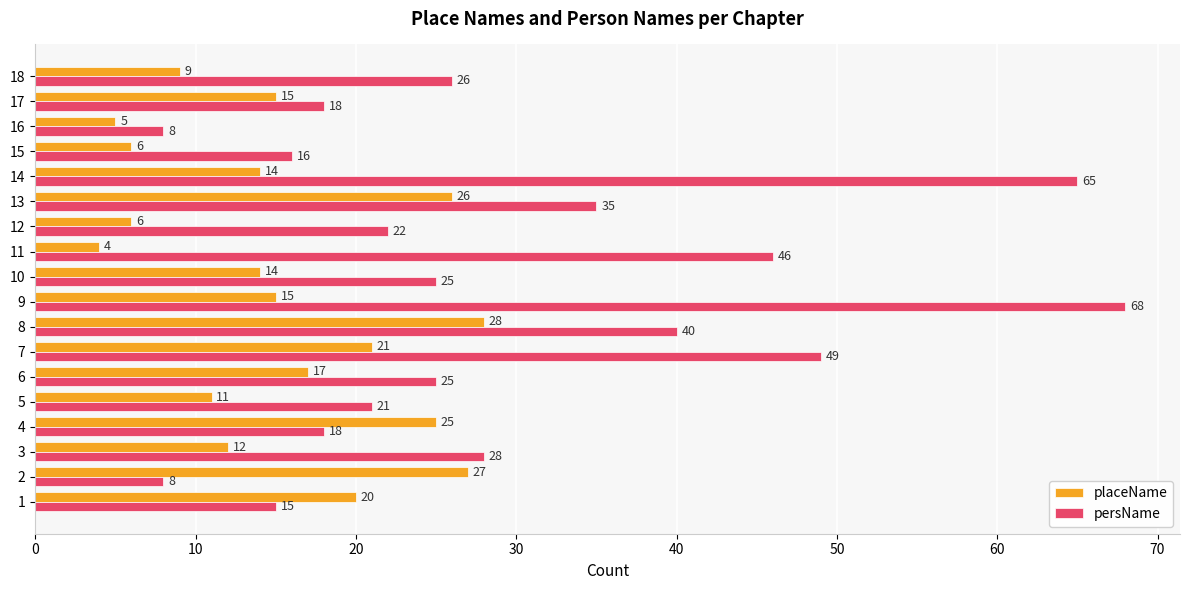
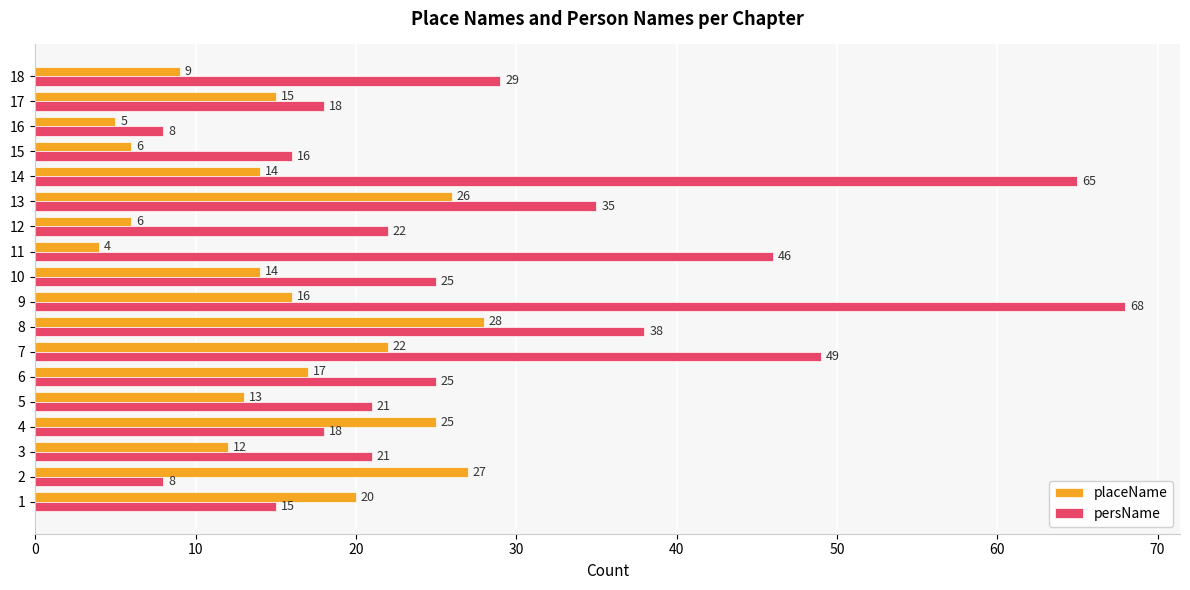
persName, 18: 26 -> 29
placeName, 9: 15 -> 16
persName, 8: 40 -> 38
placeName, 7: 21 -> 22
placeName, 5: 11 -> 13
persName, 3: 28 -> 21
